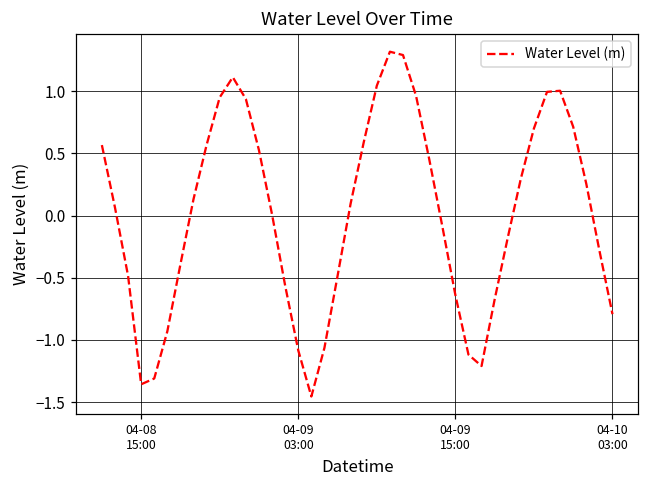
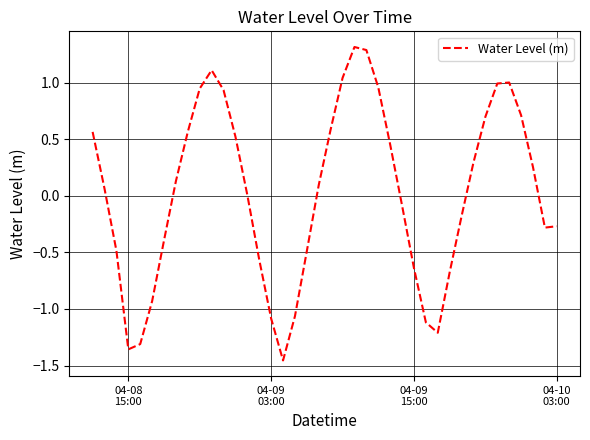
04-10 03:00: -0.79 -> -0.27
